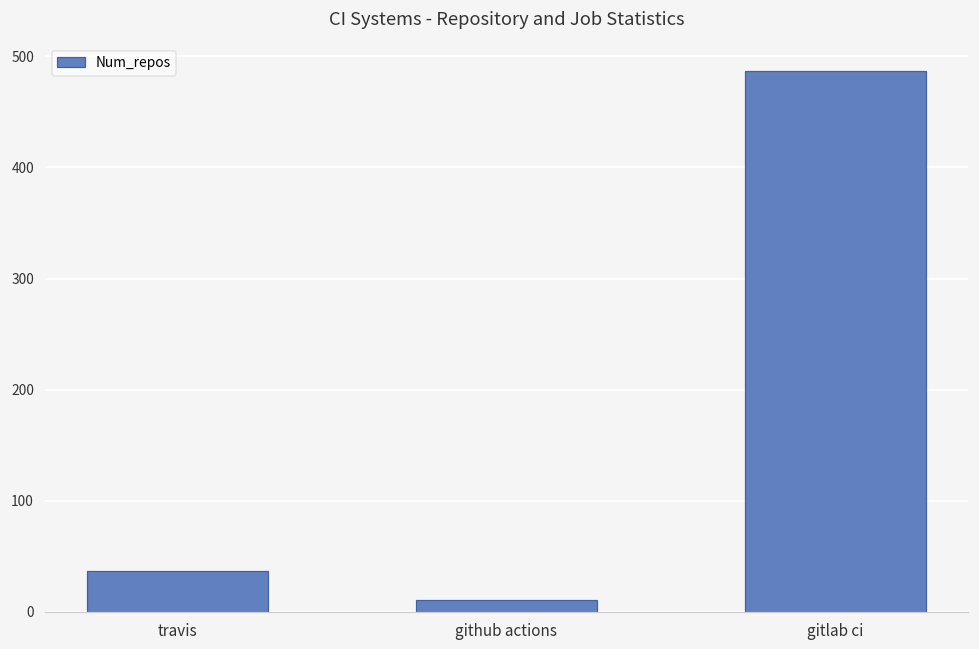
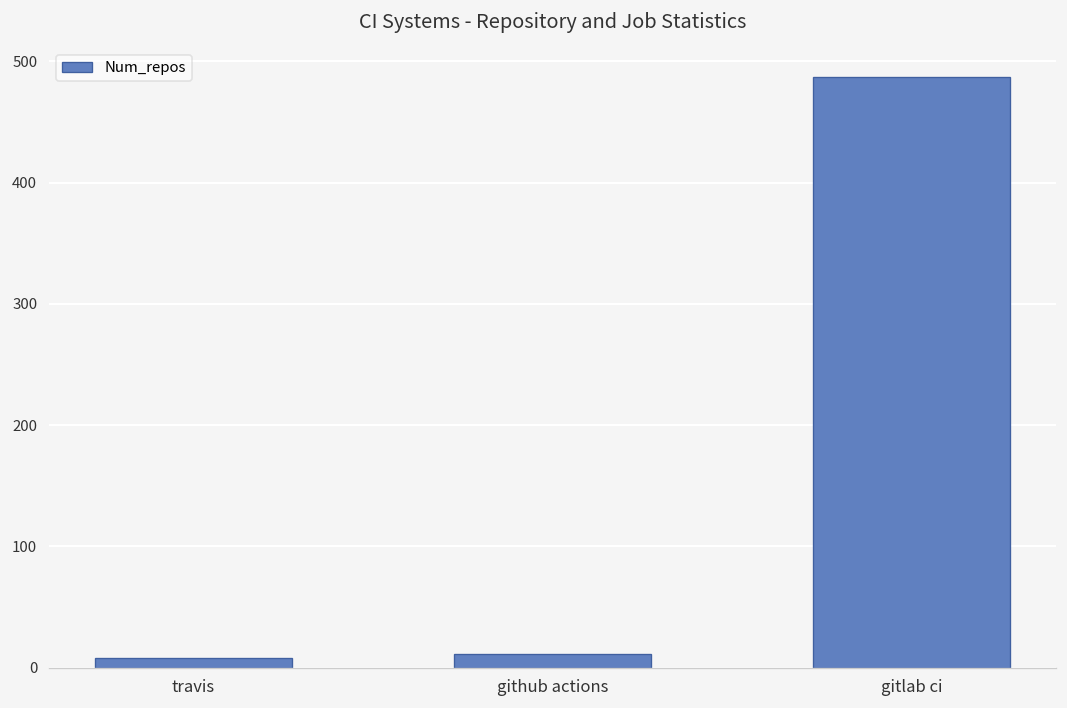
travis: 37 -> 8
